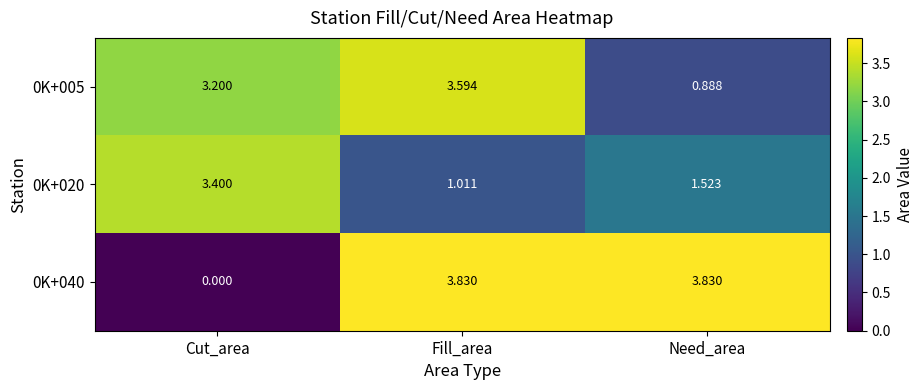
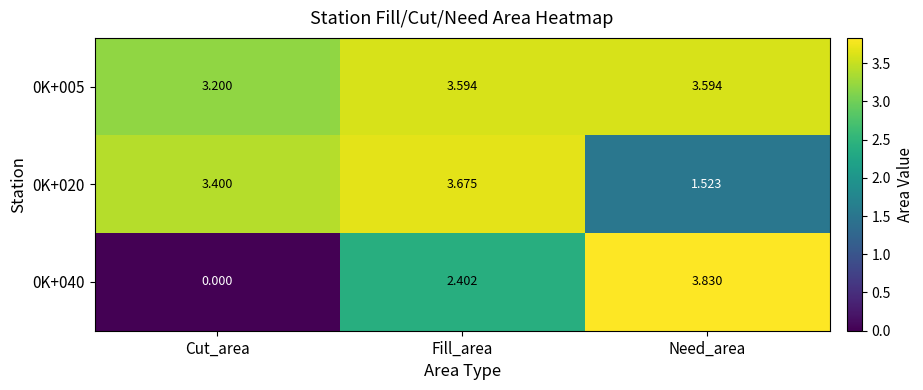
0K+005, Need_area: 0.888 -> 3.594
0K+020, Fill_area: 1.011 -> 3.675
0K+040, Fill_area: 3.830 -> 2.402
